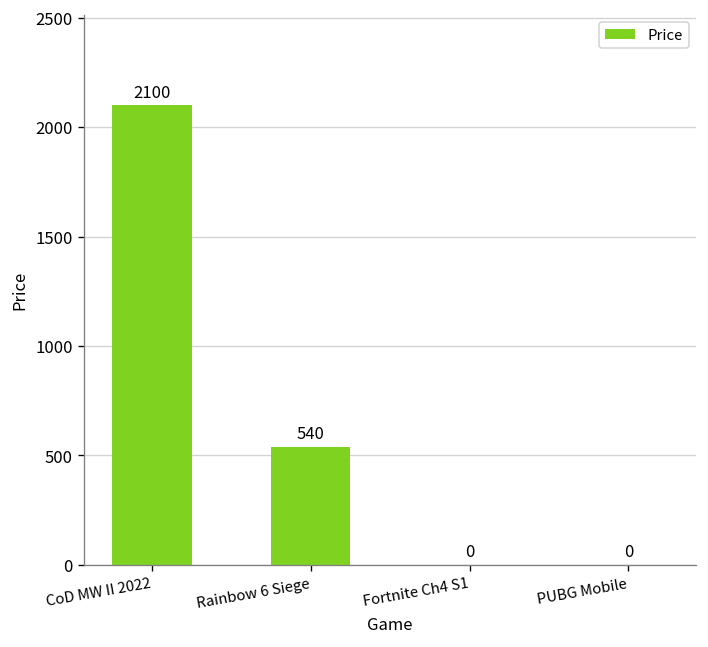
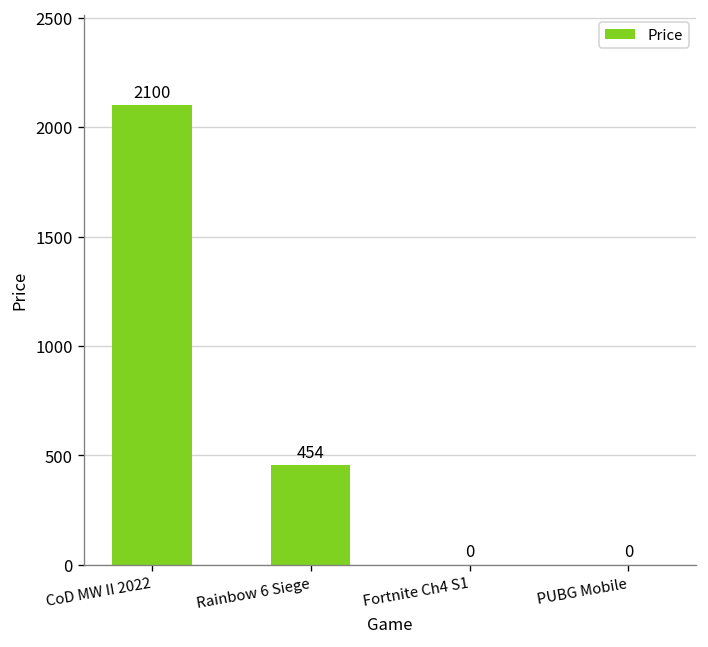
Rainbow 6 Siege: 540 -> 454
